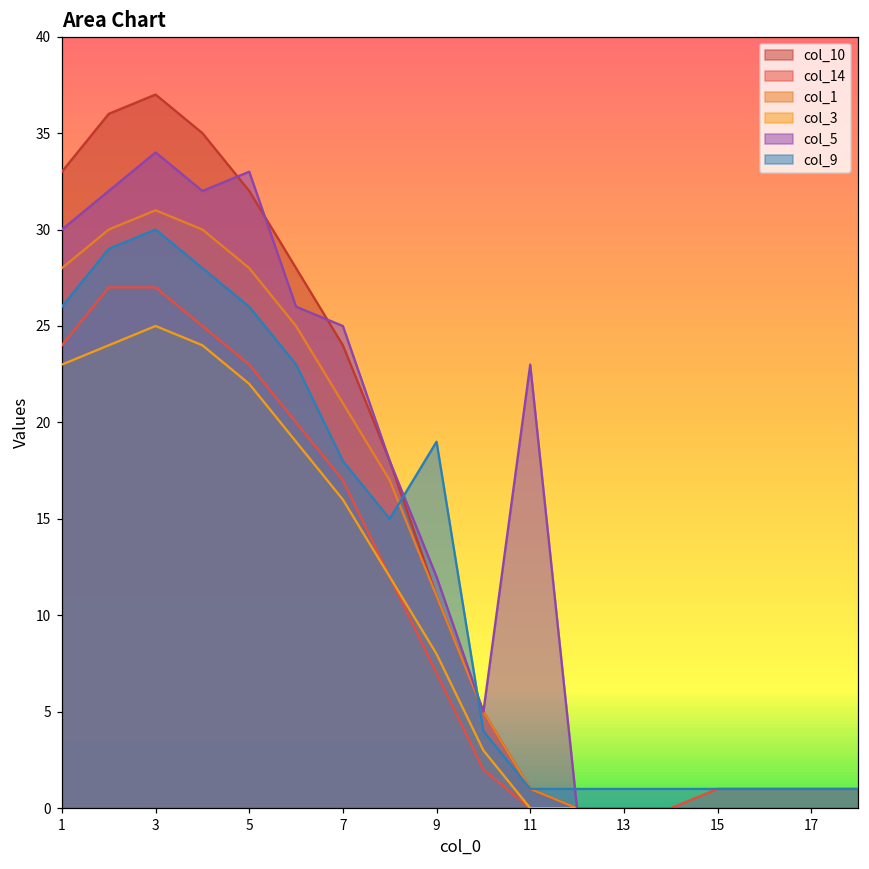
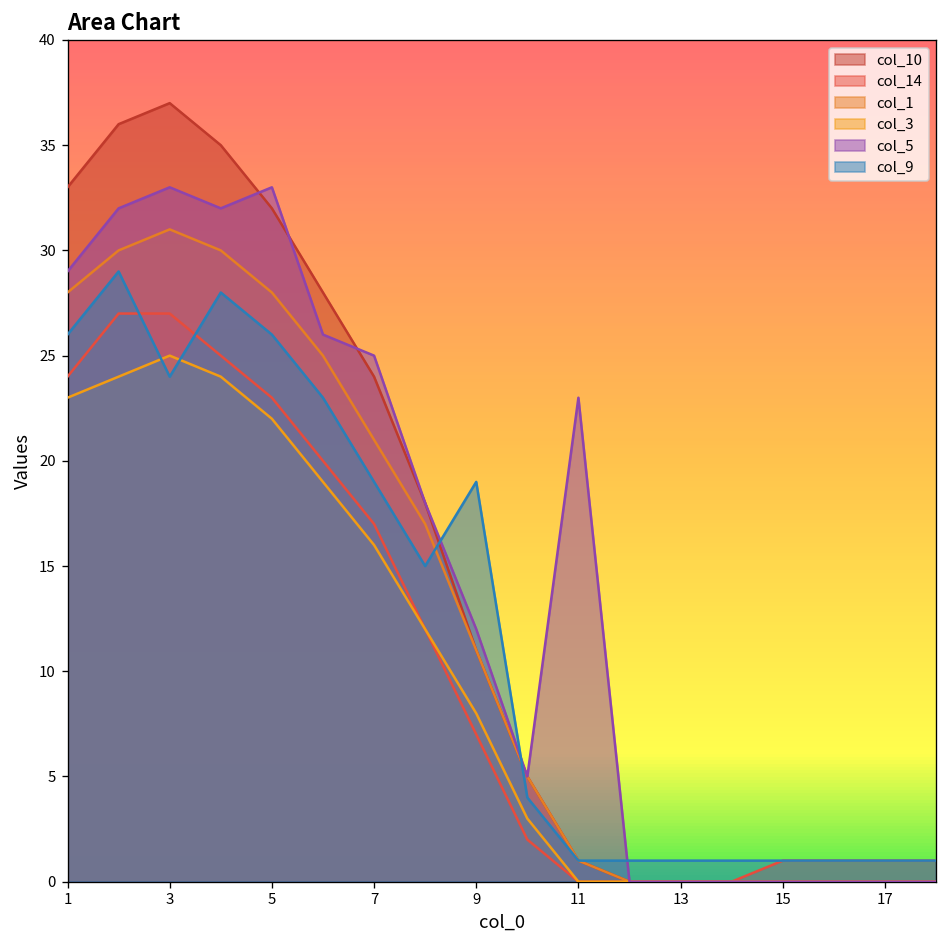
col_5, 1: 30 -> 29
col_5, 3: 34 -> 33
col_9, 3: 30 -> 24
col_9, 7: 18 -> 19
